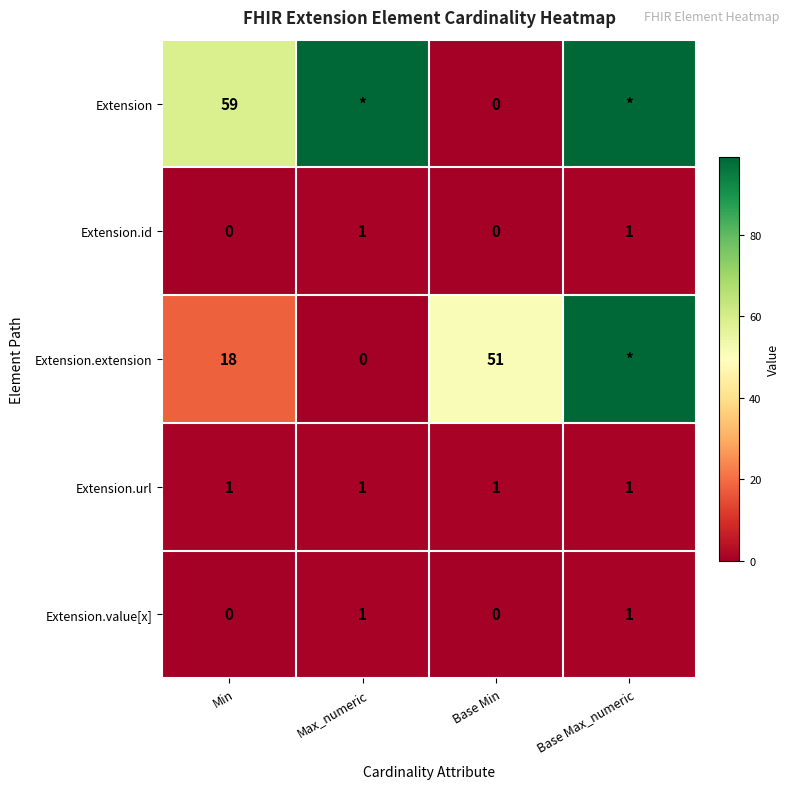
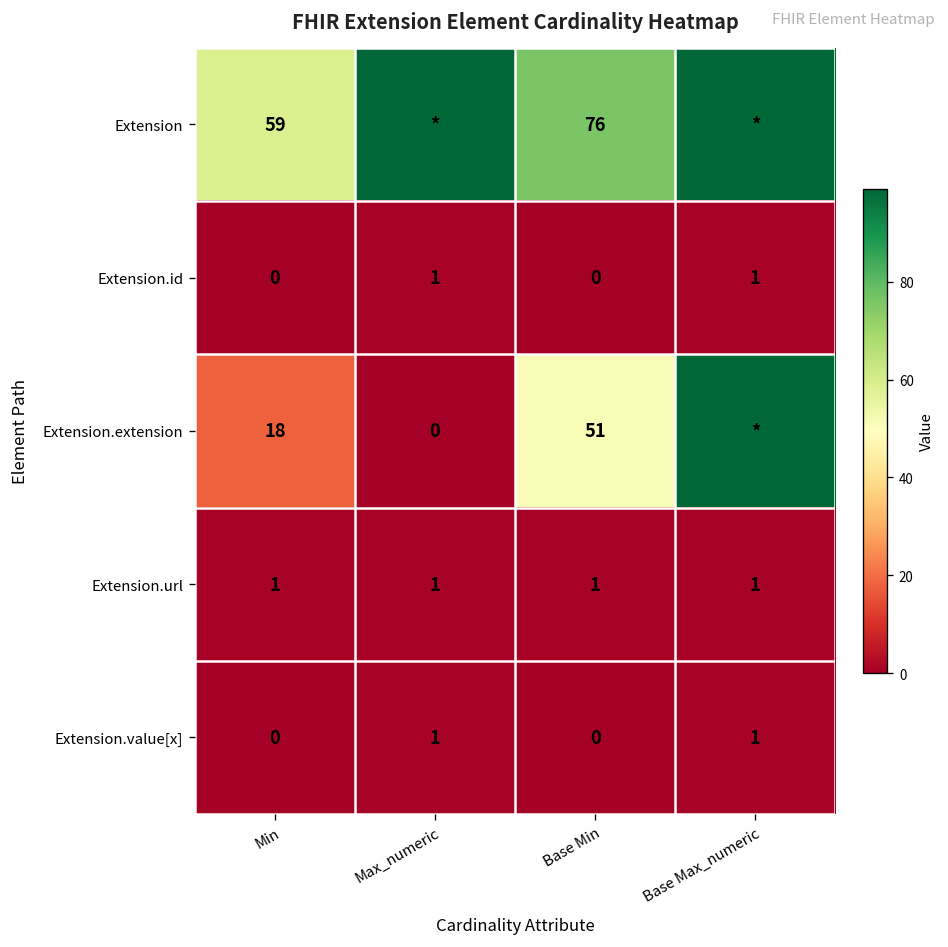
Extension, Base Min: 0 -> 76
